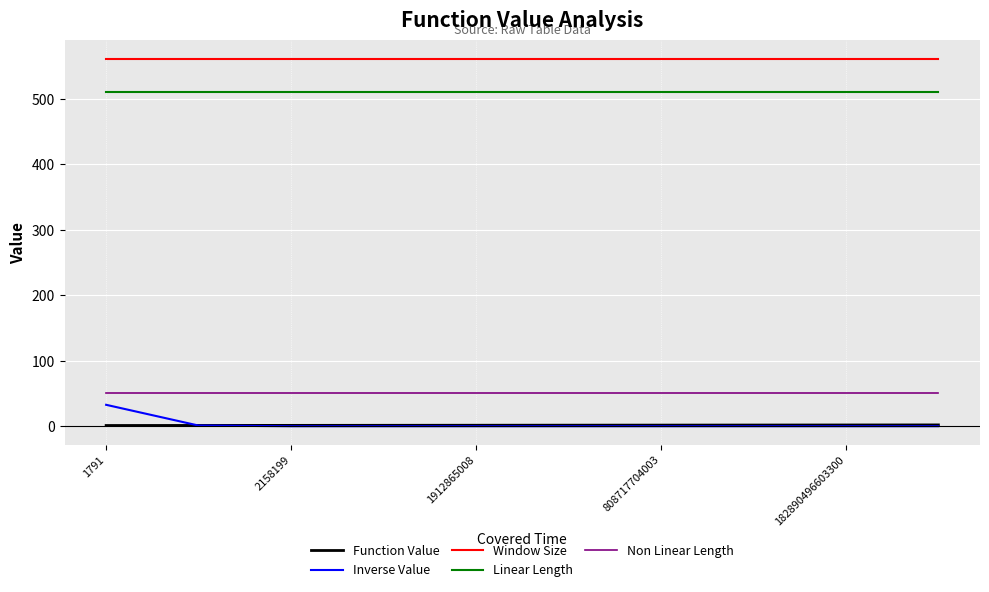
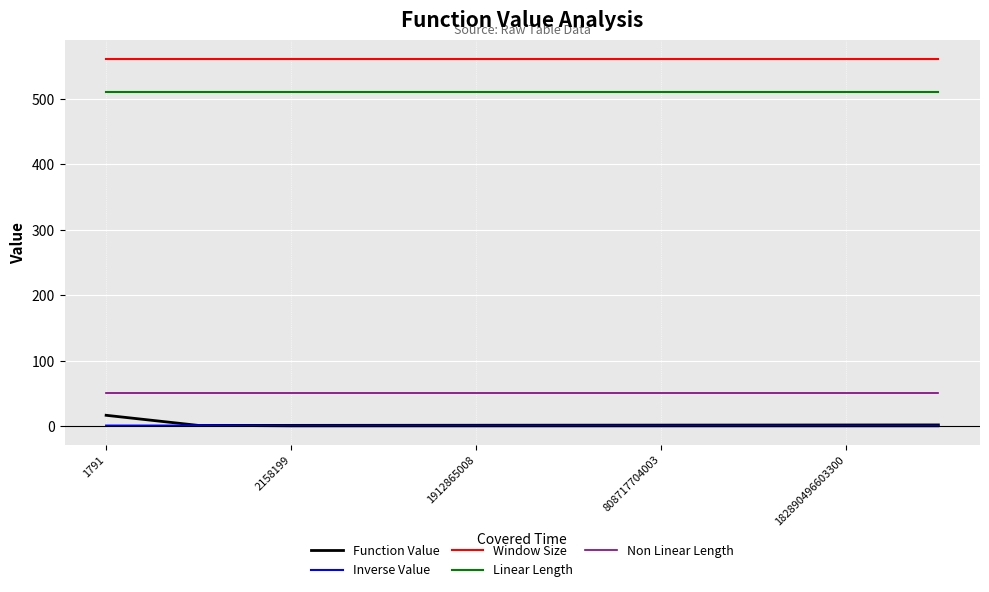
Function Value, 1791: 0 -> 20
Inverse Value, 1791: 30 -> 0
